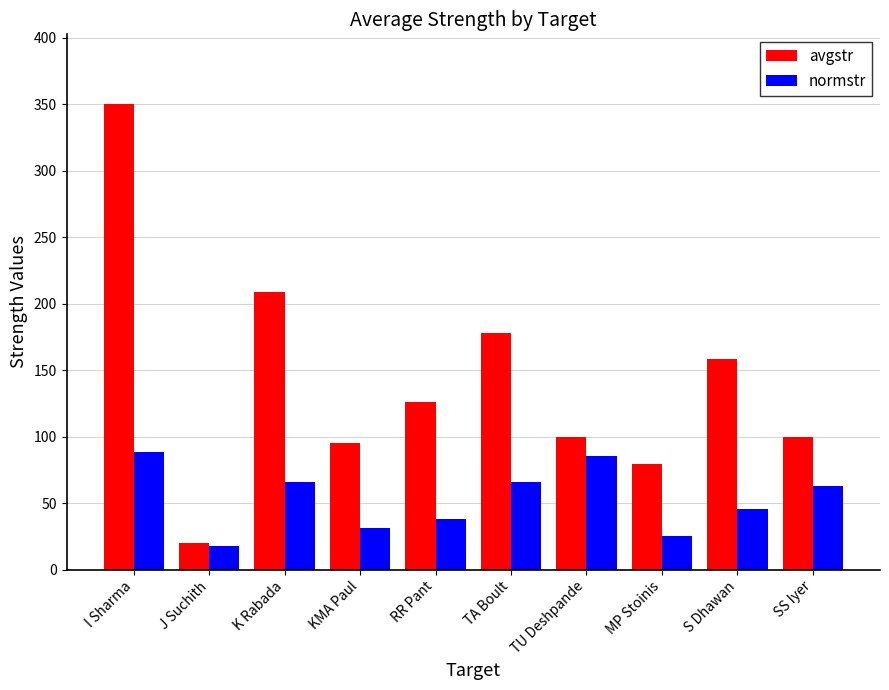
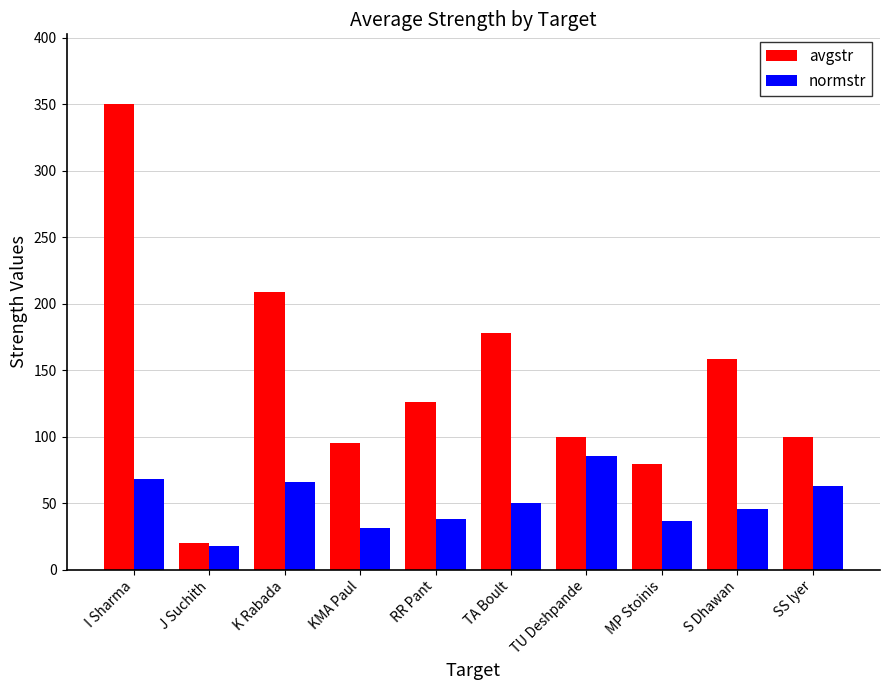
normstr, I Sharma: 89 -> 69
normstr, TA Boult: 66 -> 50
normstr, MP Stoinis: 25 -> 37
